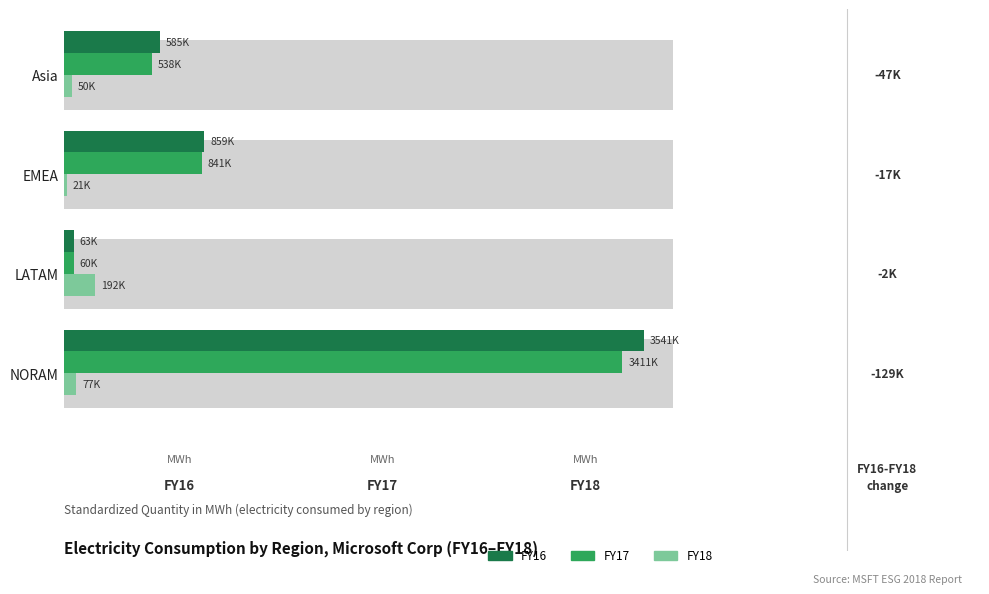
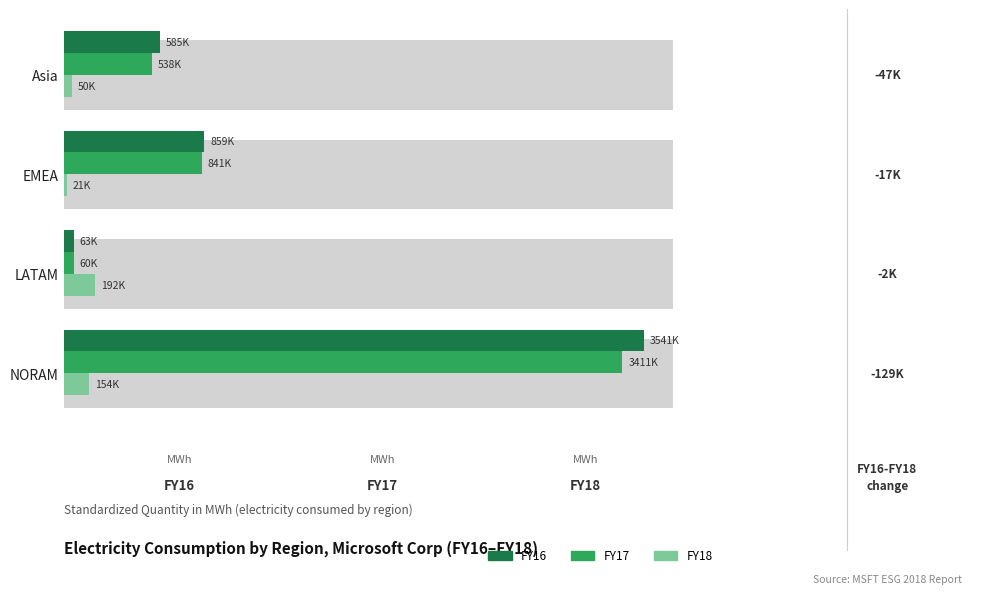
FY18, NORAM: 77K -> 154K
